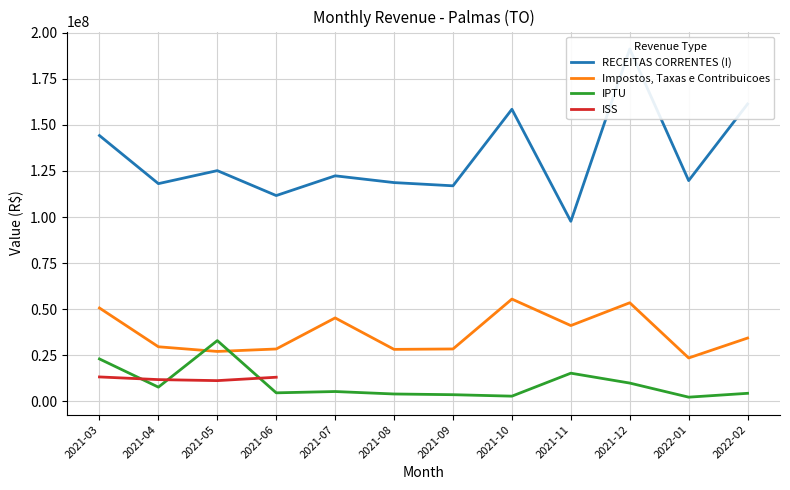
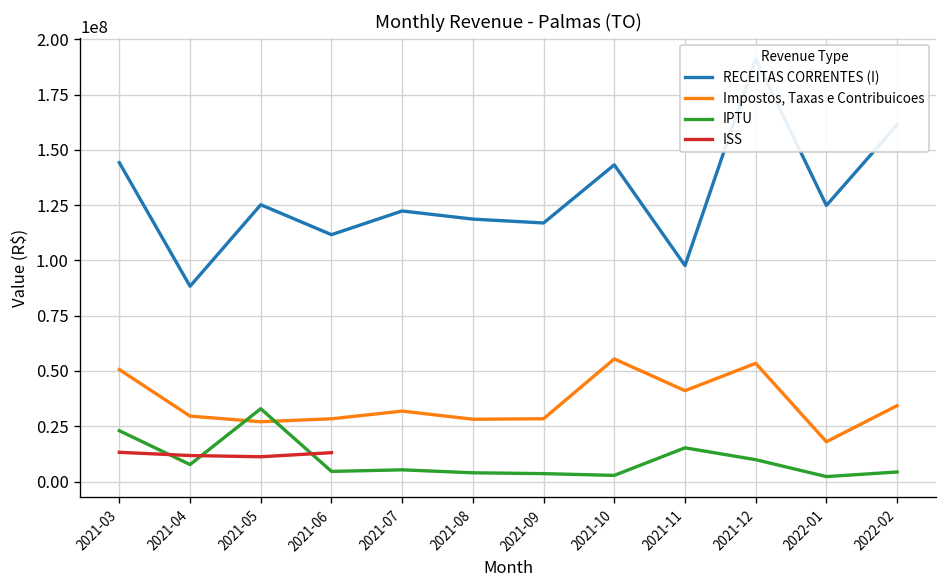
RECEITAS CORRENTES (I), 2021-04: 118000000 -> 88000000
Impostos, Taxas e Contribuicoes, 2021-07: 45000000 -> 32000000
RECEITAS CORRENTES (I), 2021-10: 158000000 -> 143000000
RECEITAS CORRENTES (I), 2022-01: 120000000 -> 125000000
Impostos, Taxas e Contribuicoes, 2022-01: 24000000 -> 18000000
